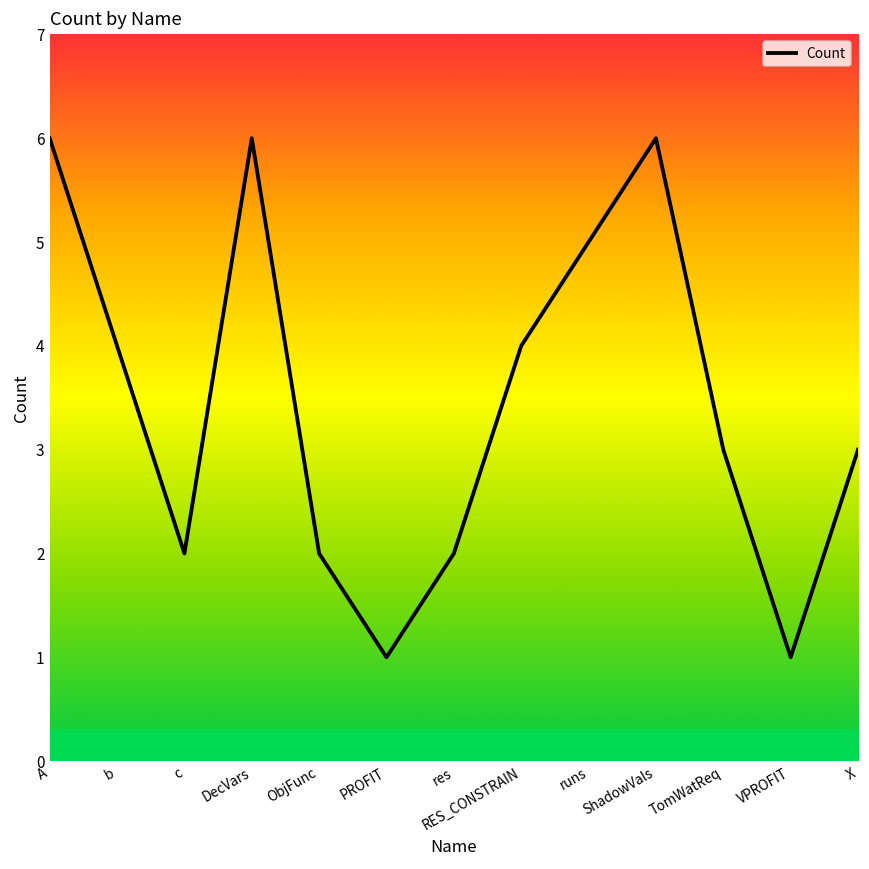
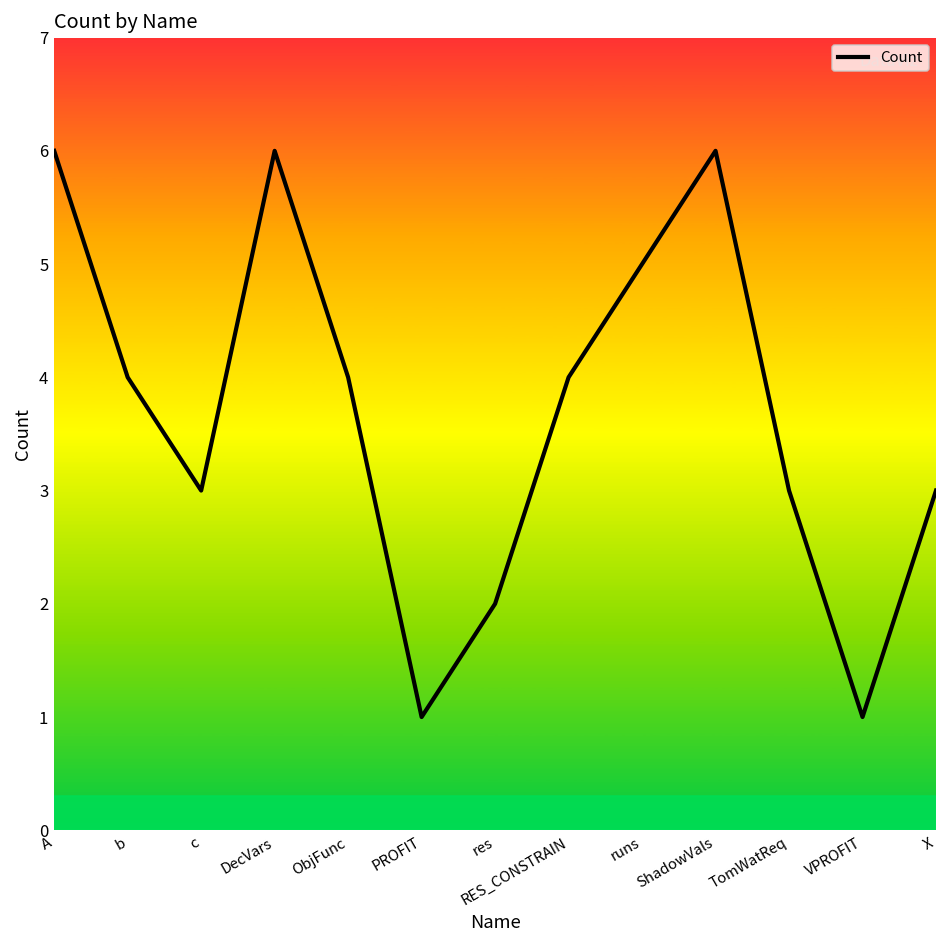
c: 2 -> 3
ObjFunc: 2 -> 4
